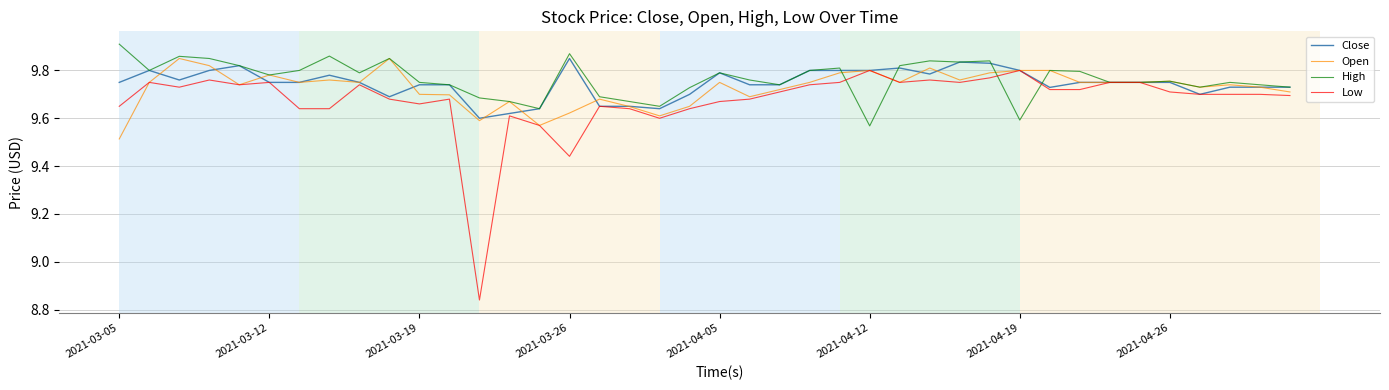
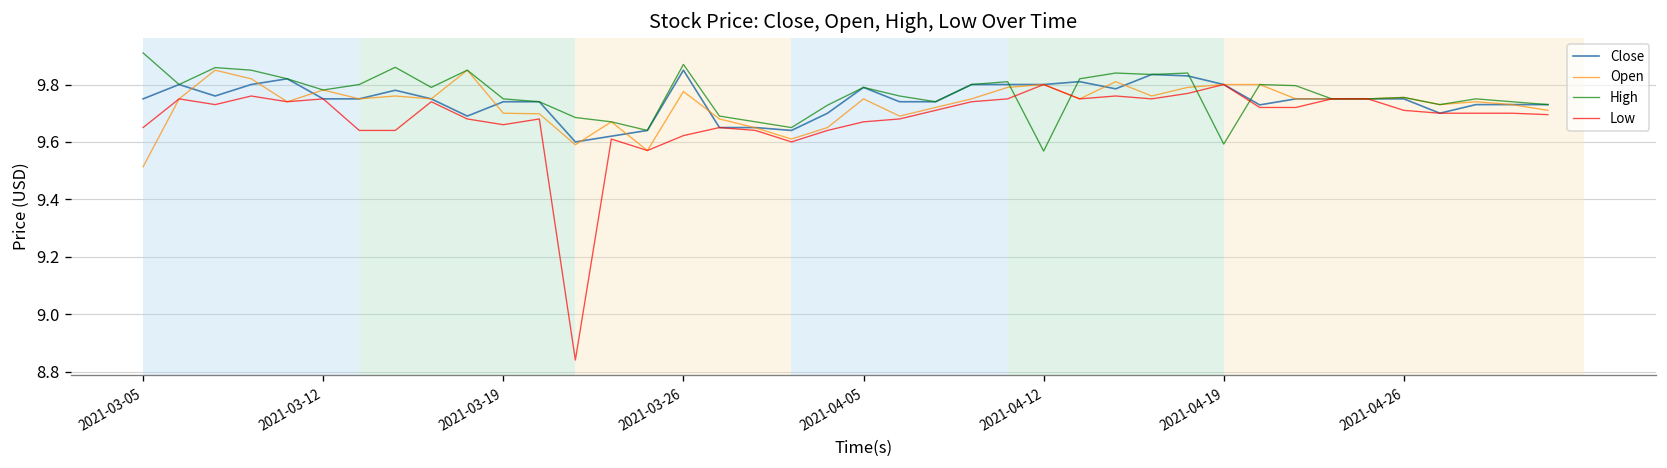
Open, 2021-03-26: 9.62 -> 9.78
Low, 2021-03-26: 9.44 -> 9.62
